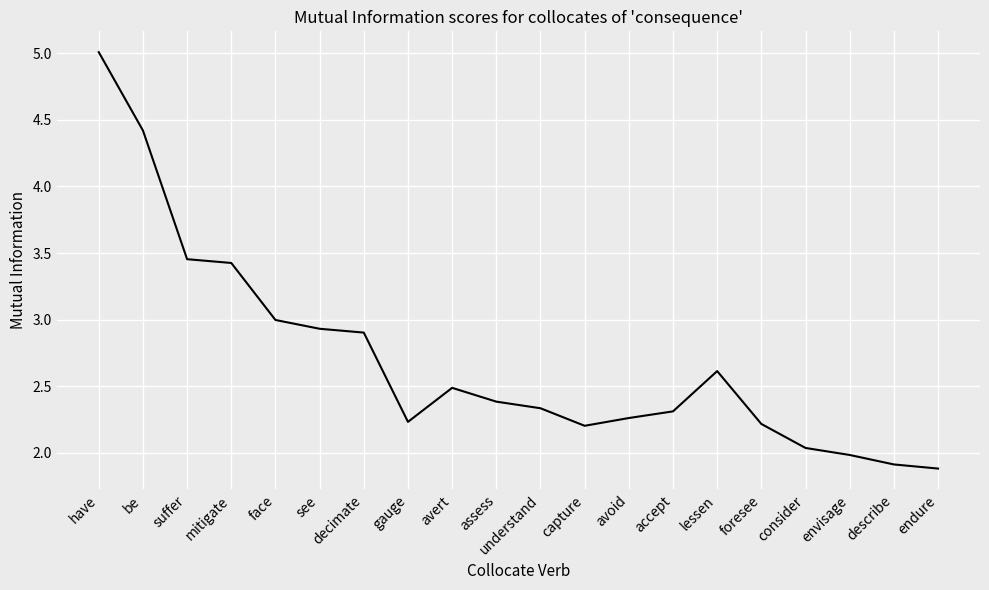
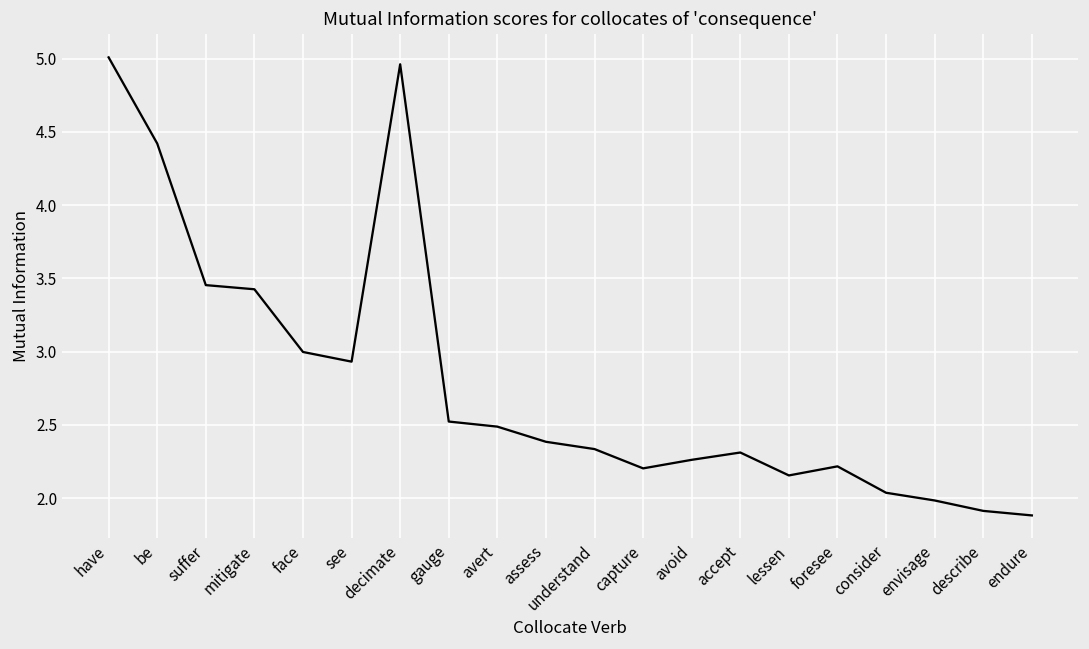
decimate: 2.90 -> 4.96
gauge: 2.23 -> 2.52
lessen: 2.61 -> 2.15
